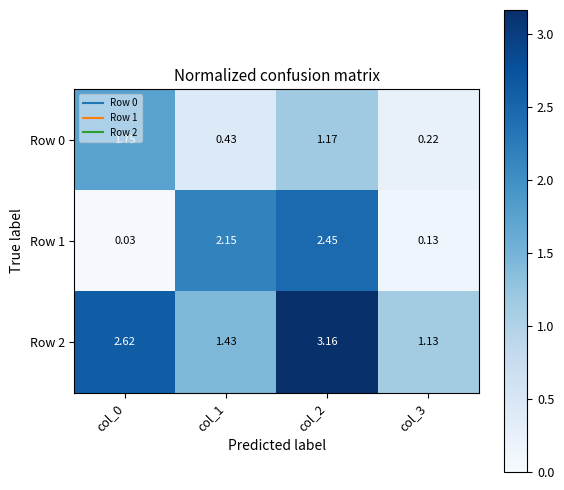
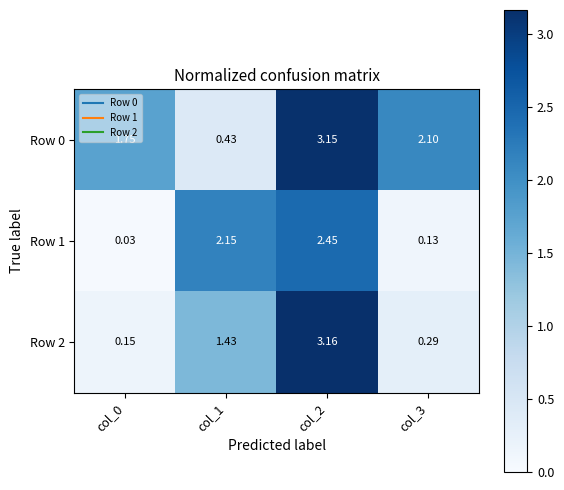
Row 0, col_2: 1.17 -> 3.15
Row 0, col_3: 0.22 -> 2.10
Row 2, col_0: 2.62 -> 0.15
Row 2, col_3: 1.13 -> 0.29
